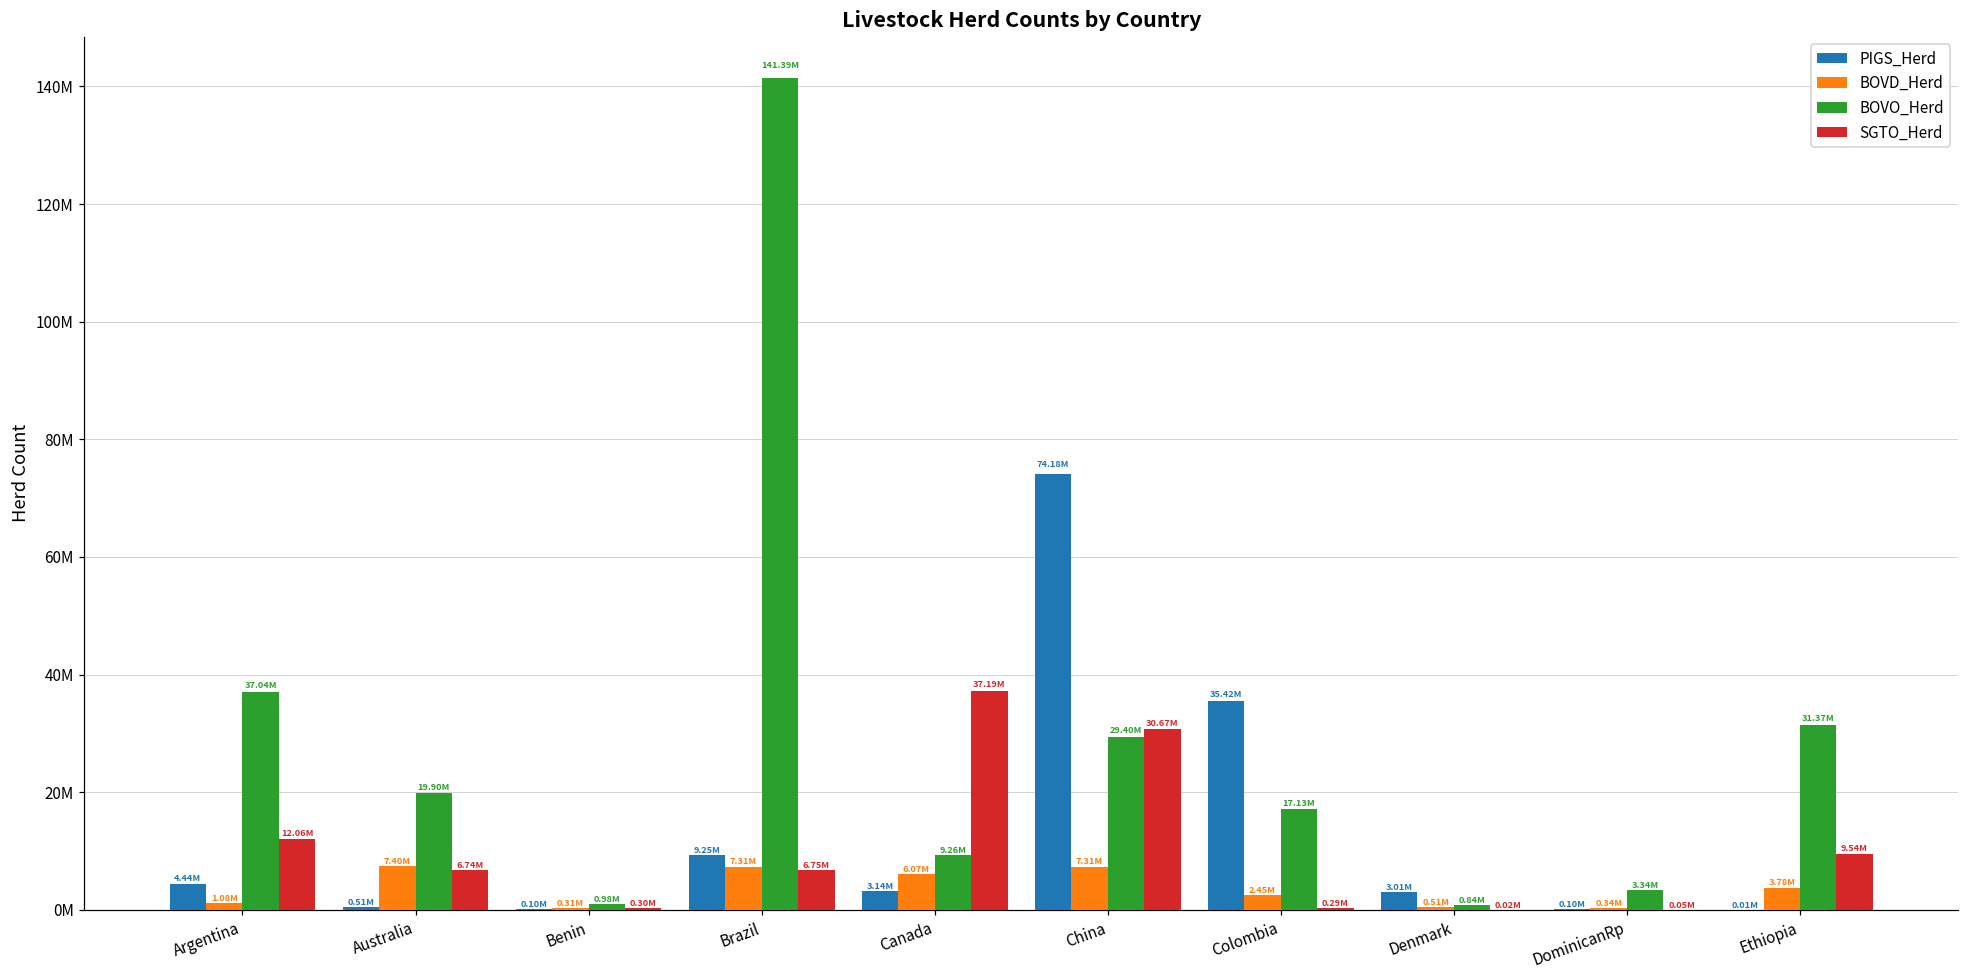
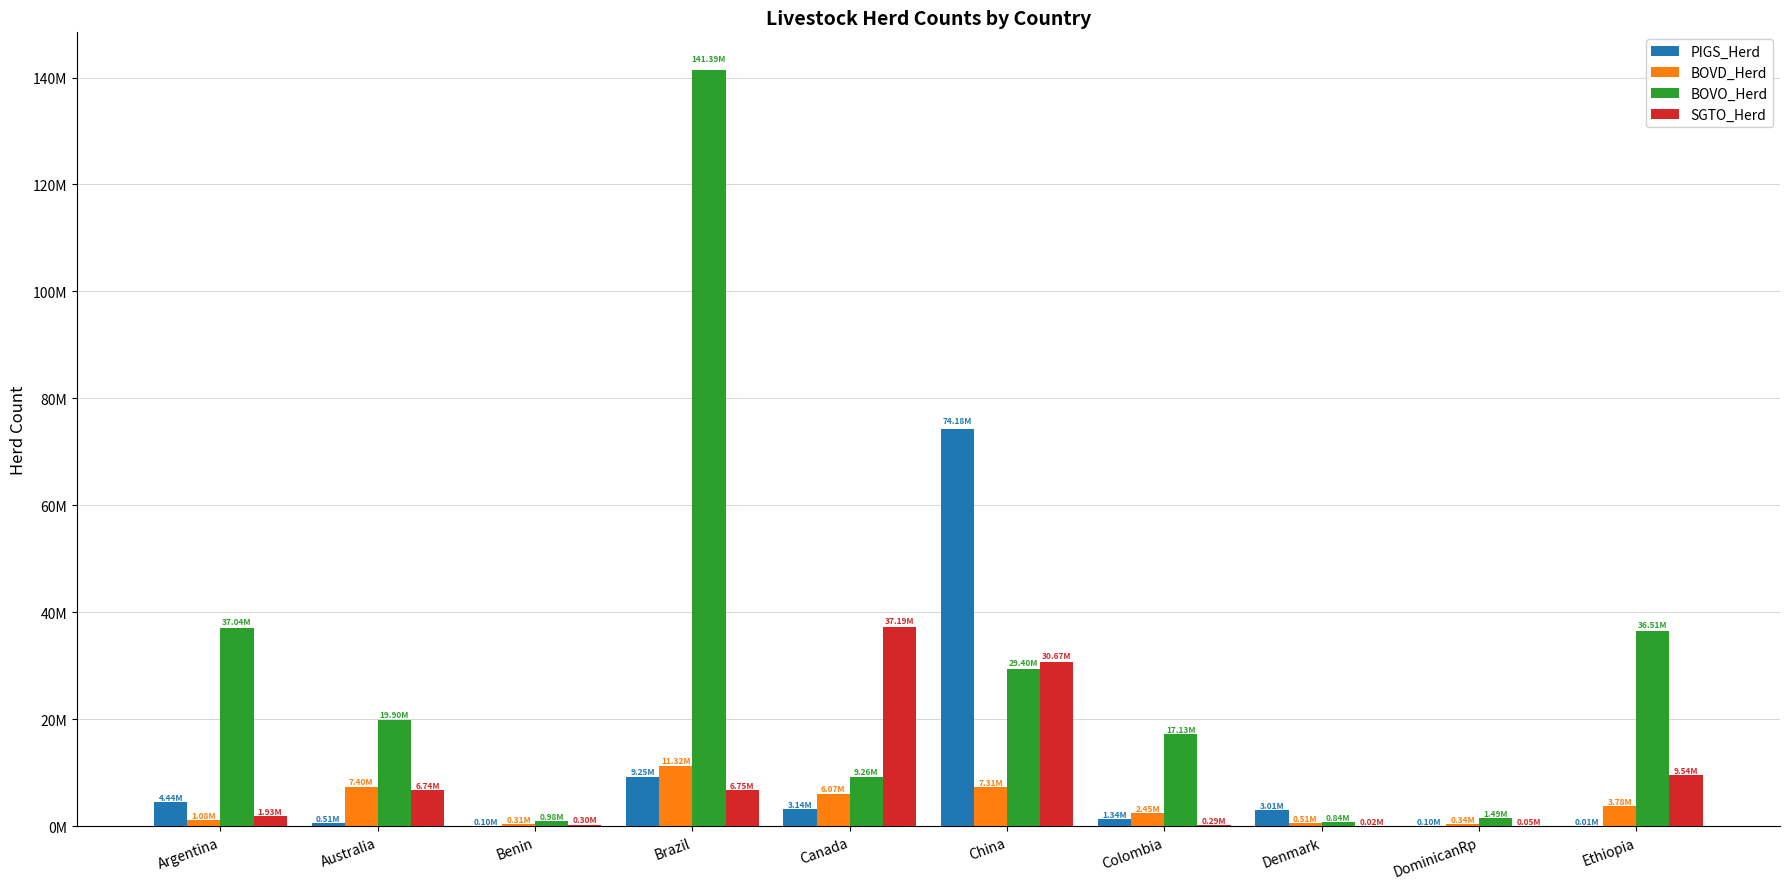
SGTO_Herd, Argentina: 12.06M -> 1.93M
BOVD_Herd, Brazil: 7.31M -> 11.32M
PIGS_Herd, Colombia: 35.42M -> 1.34M
BOVO_Herd, DominicanRp: 3.34M -> 1.49M
BOVO_Herd, Ethiopia: 31.37M -> 36.51M
